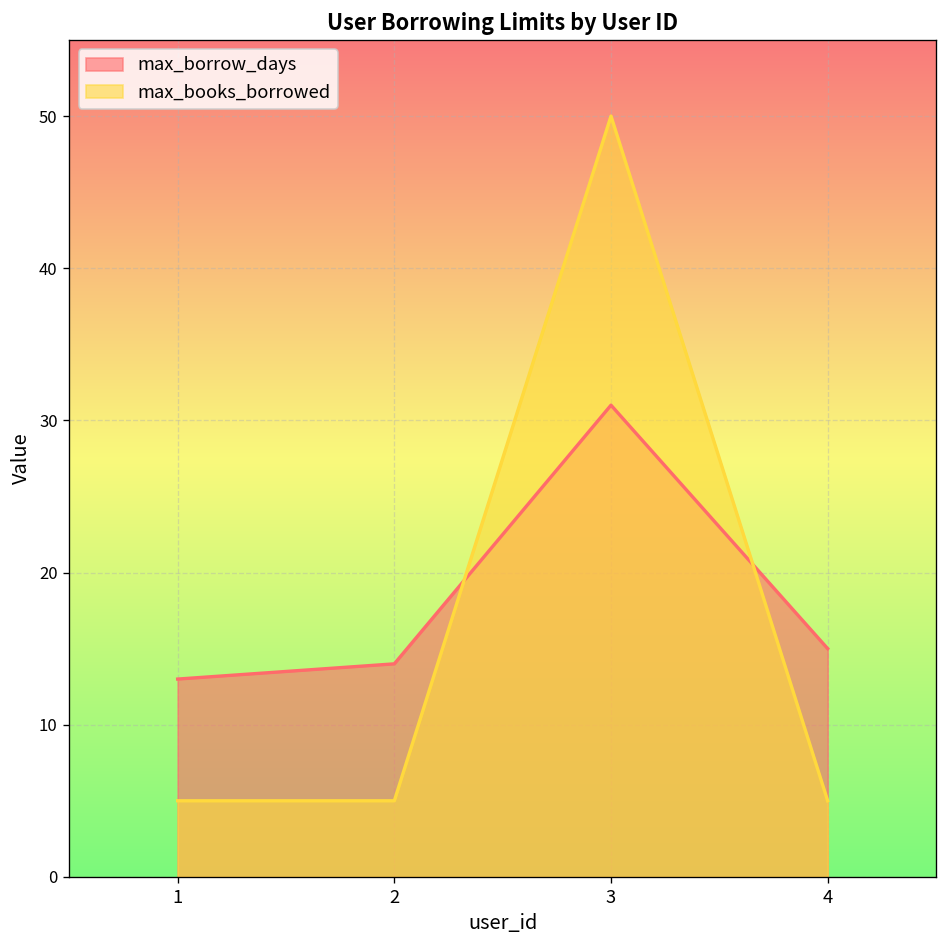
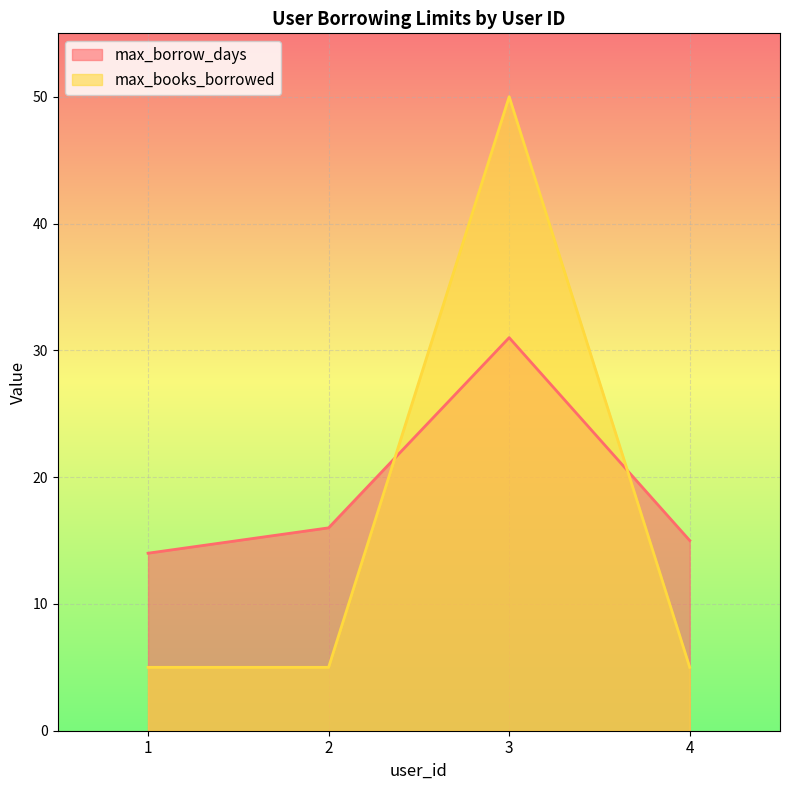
max_borrow_days, 1: 13 -> 14
max_borrow_days, 2: 14 -> 16
